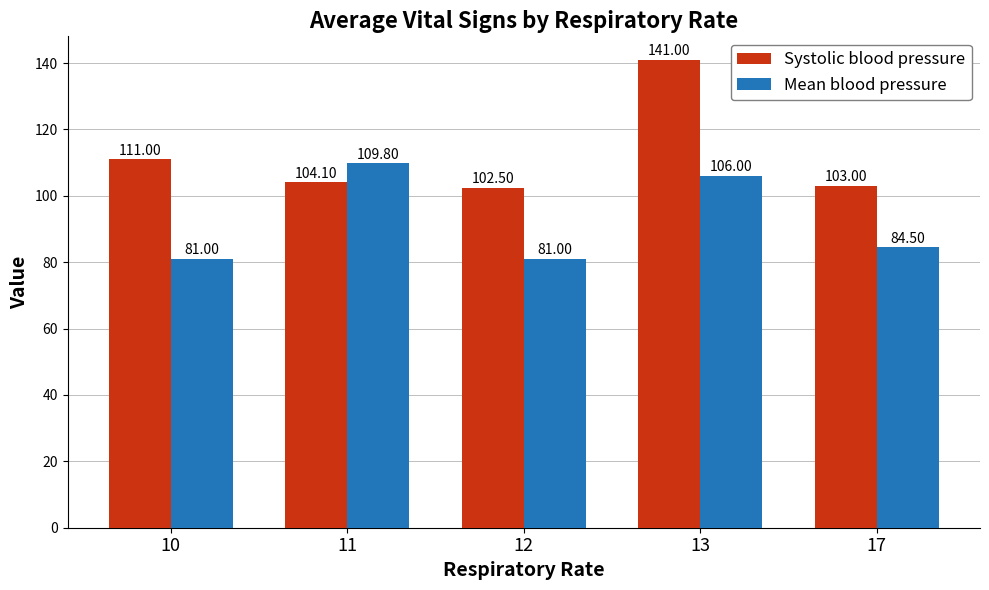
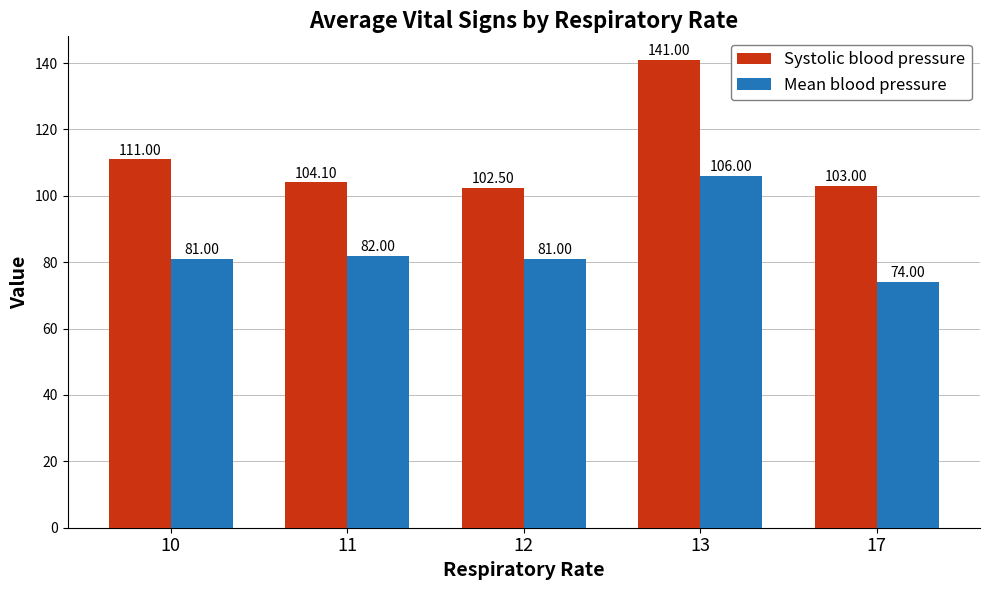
Mean blood pressure, 11: 109.80 -> 82.00
Mean blood pressure, 17: 84.50 -> 74.00
